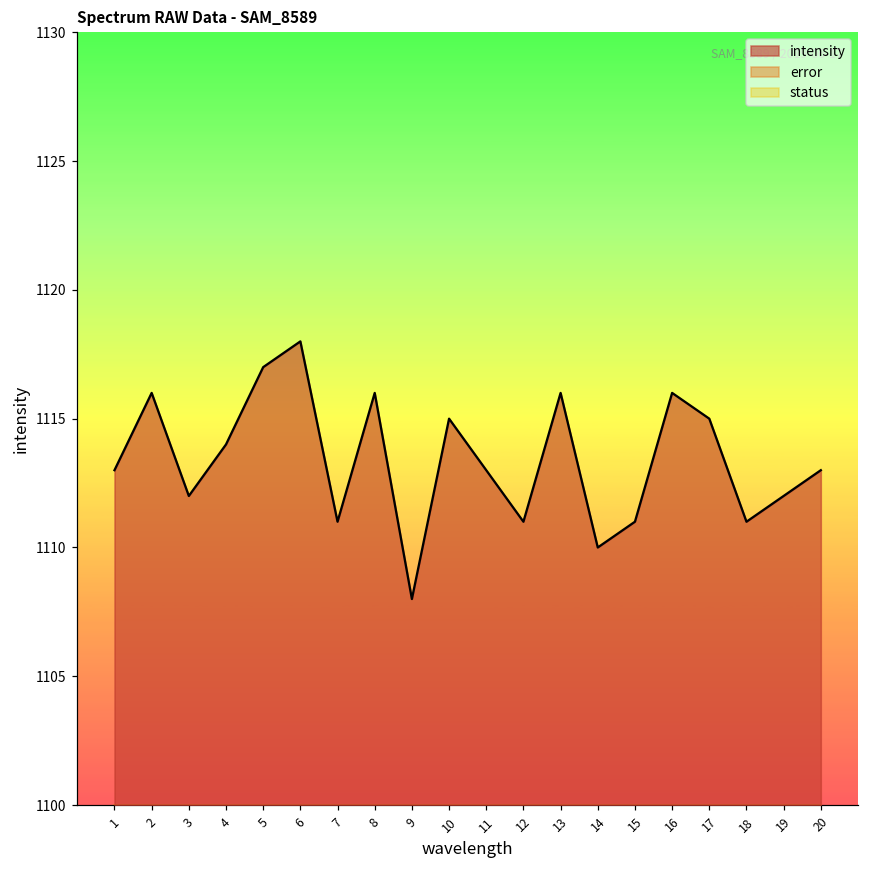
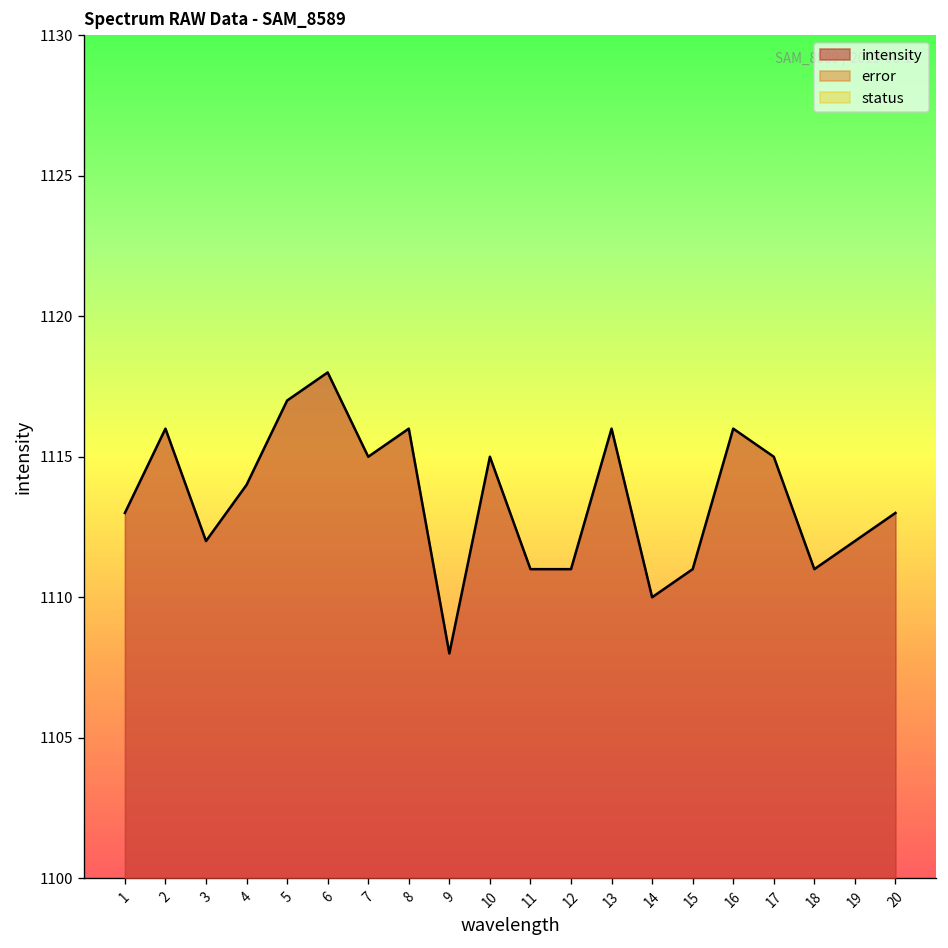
intensity, 7: 1111 -> 1115
intensity, 11: 1113 -> 1111
